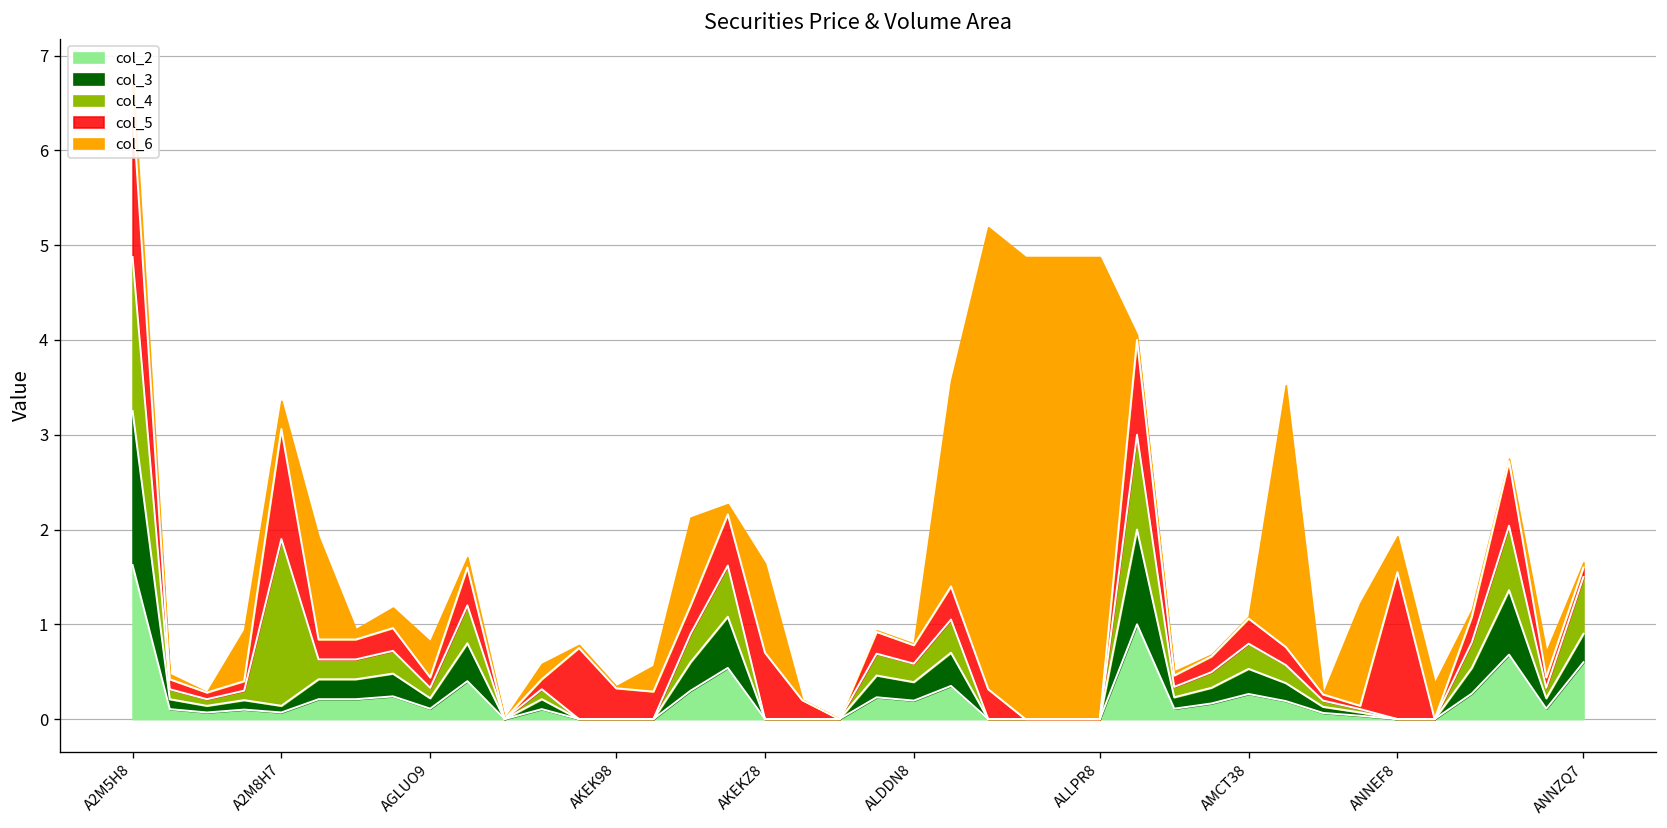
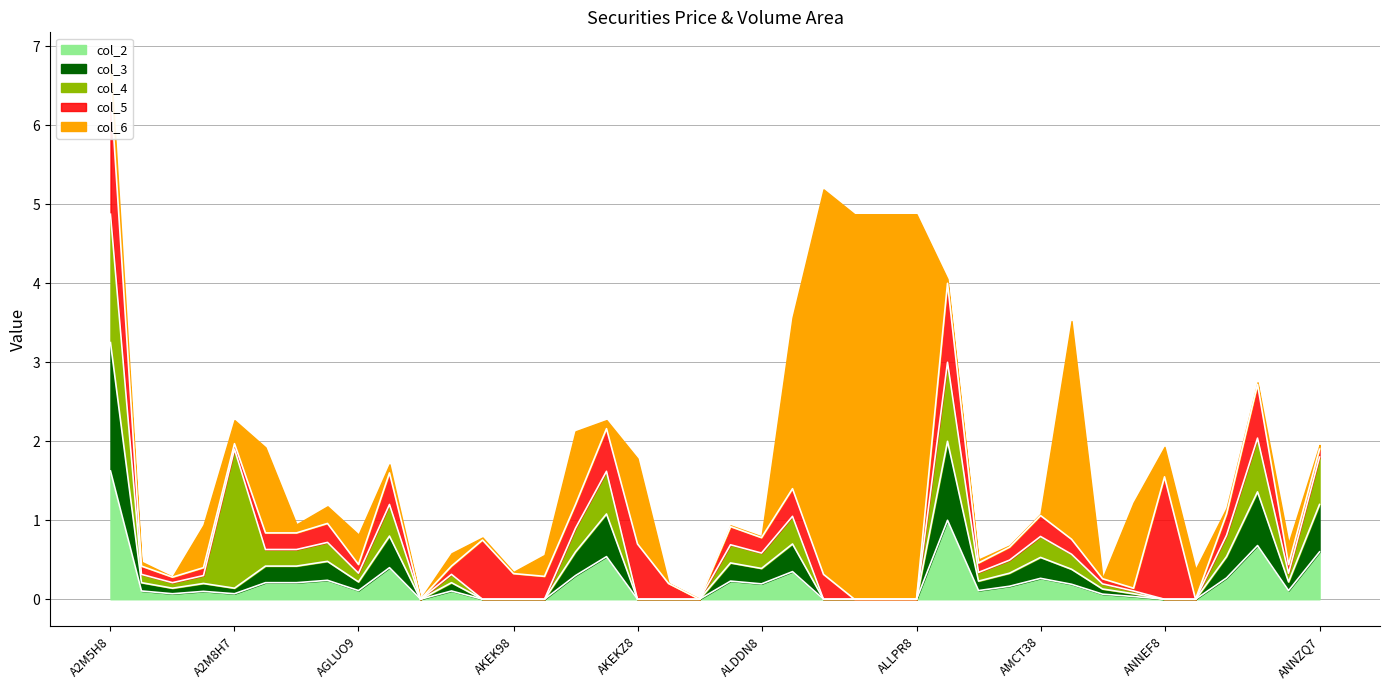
col_5, A2M8H7: 1.2 -> 0.1
col_6, AKEKZ8: 0.9 -> 1.1
col_3, ANNZQ7: 0.3 -> 0.6
